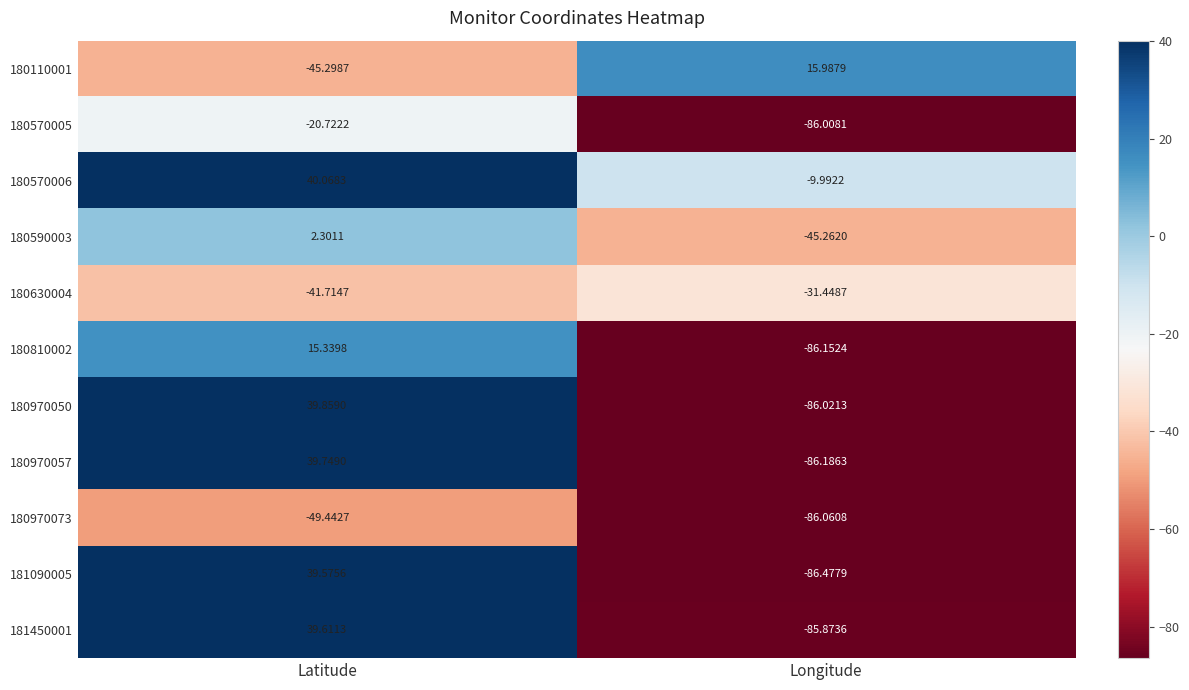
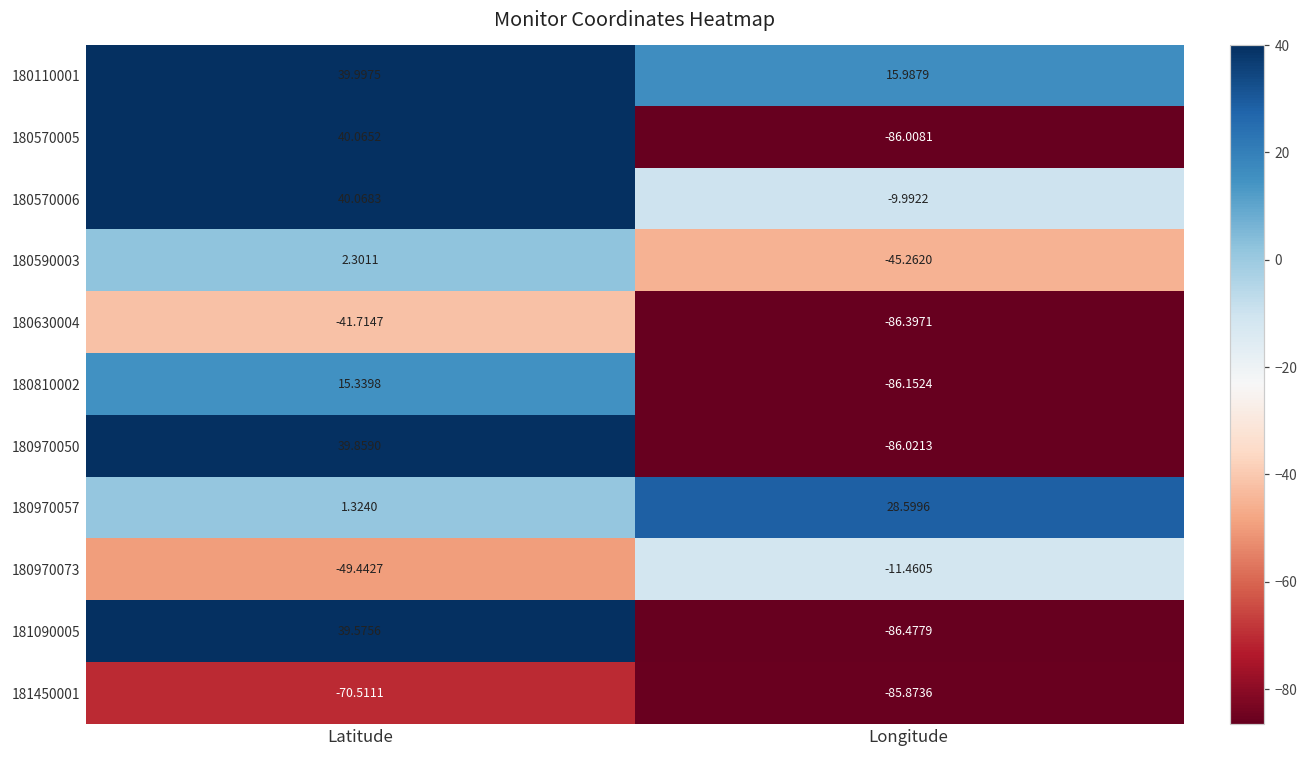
180110001, Latitude: -45.2987 -> 39.9975
180570005, Latitude: -20.7222 -> 40.0652
180630004, Longitude: -31.4487 -> -86.3971
180970057, Latitude: 39.7490 -> 1.3240
180970057, Longitude: -86.1863 -> 28.5996
180970073, Longitude: -86.0608 -> -11.4605
181450001, Latitude: 39.6113 -> -70.5111
